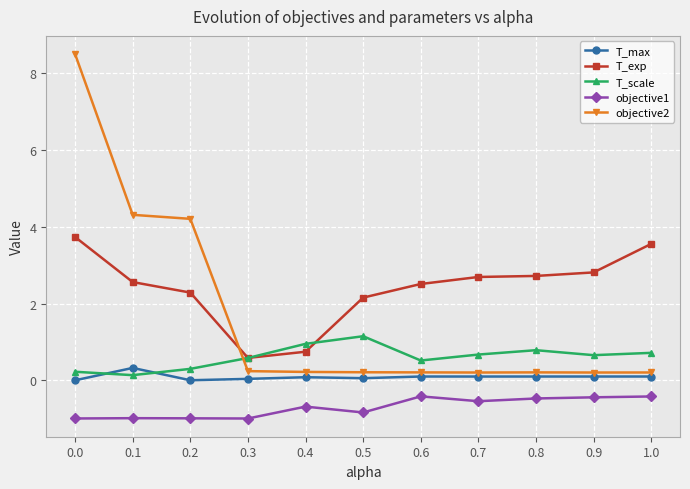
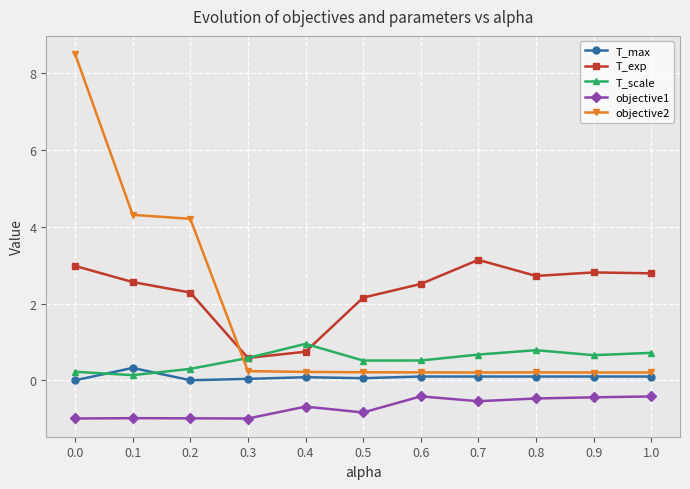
T_exp, 0.0: 3.7 -> 3.0
T_scale, 0.5: 1.1 -> 0.5
T_exp, 0.7: 2.7 -> 3.1
T_exp, 1.0: 3.6 -> 2.8
